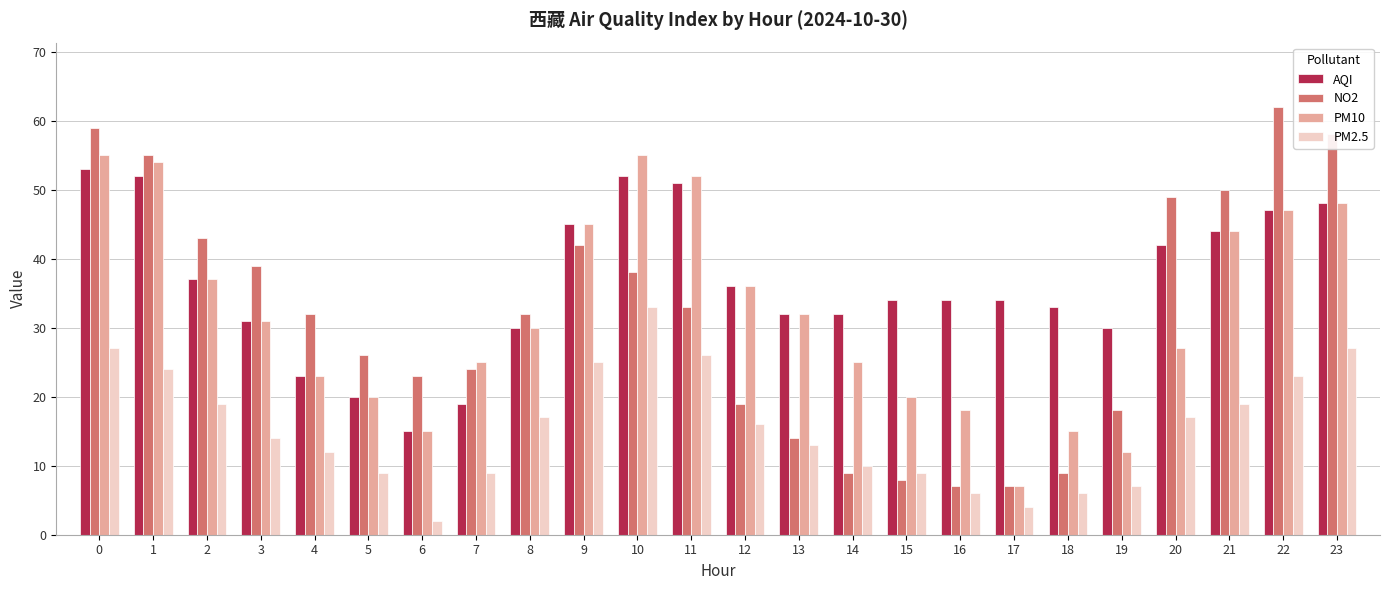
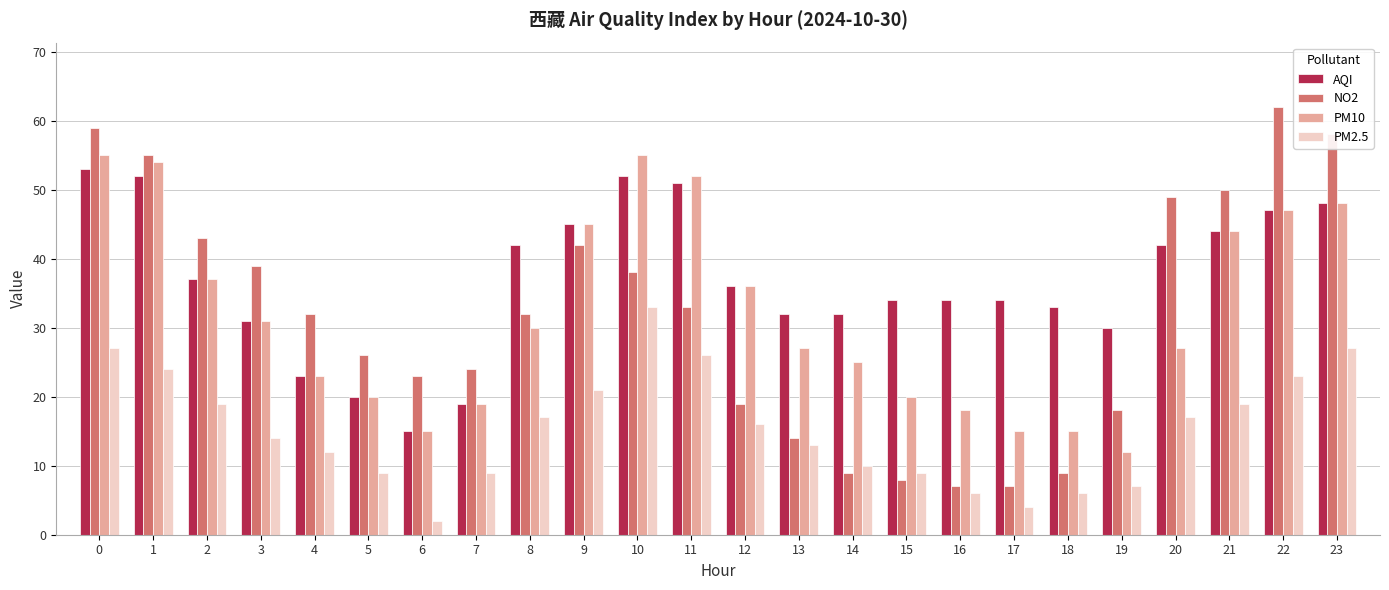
PM10, 7: 25 -> 19
AQI, 8: 30 -> 42
PM2.5, 9: 25 -> 21
PM10, 13: 32 -> 27
PM10, 17: 7 -> 15
